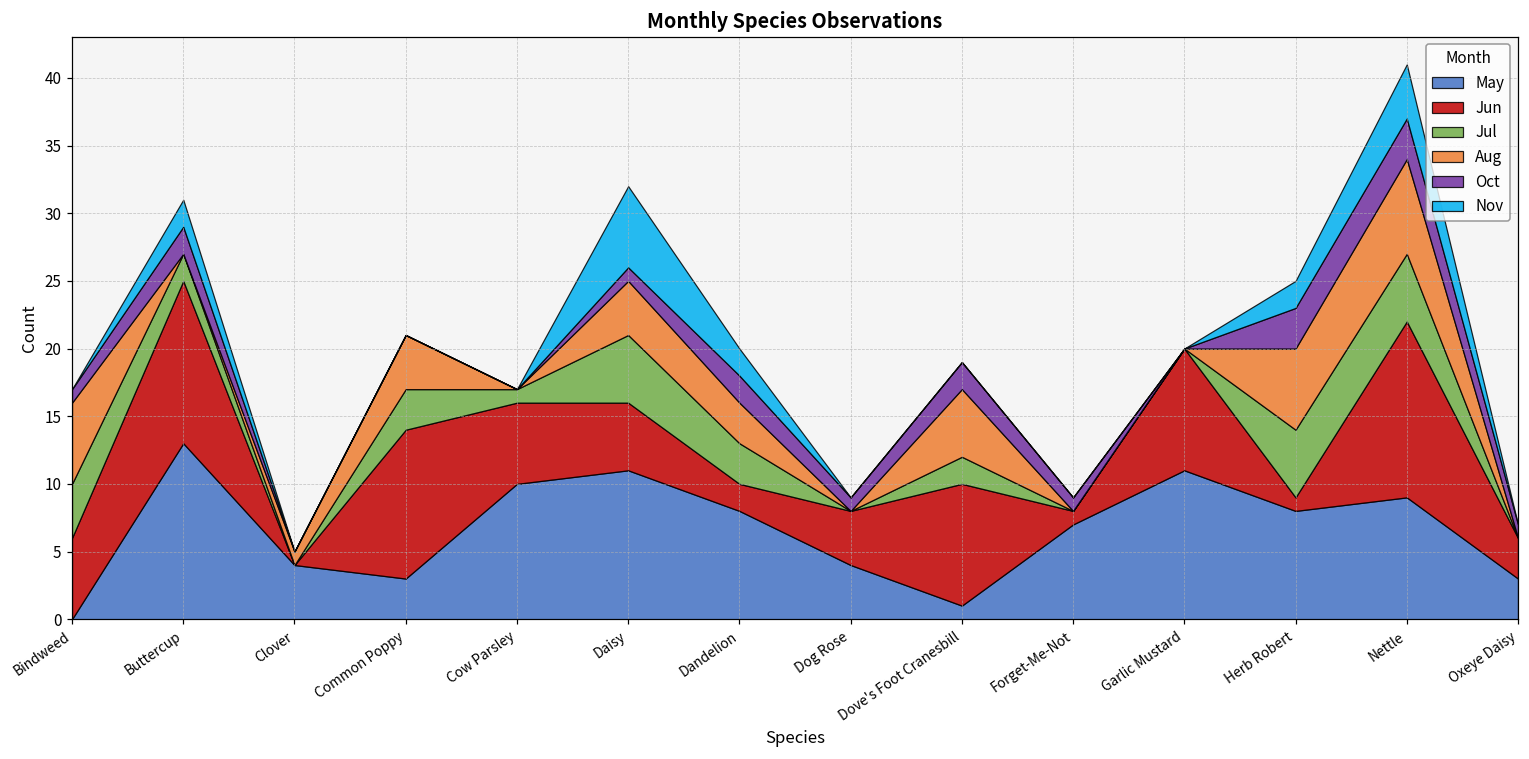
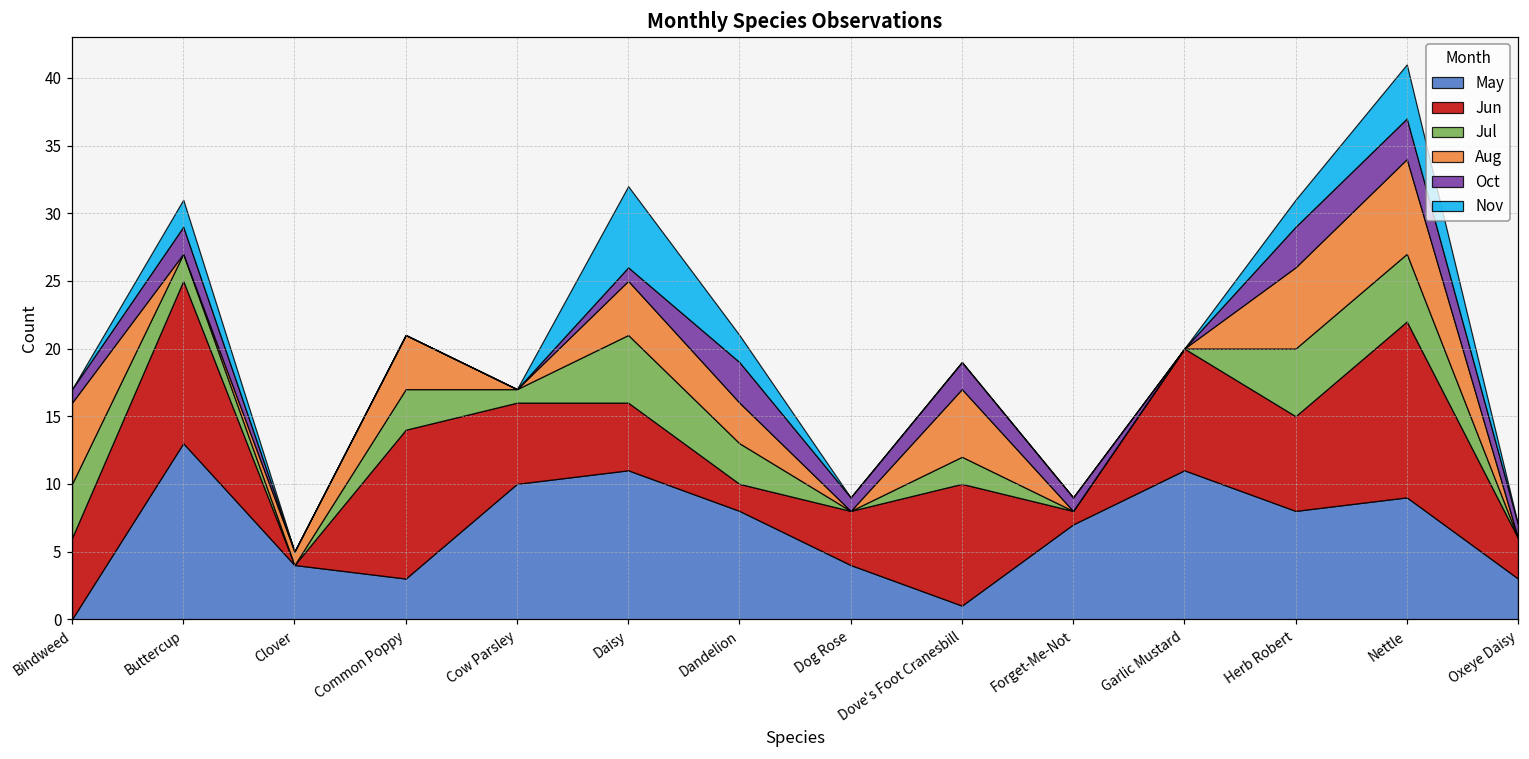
Oct, Dandelion: 2 -> 3
Jun, Herb Robert: 1 -> 7
